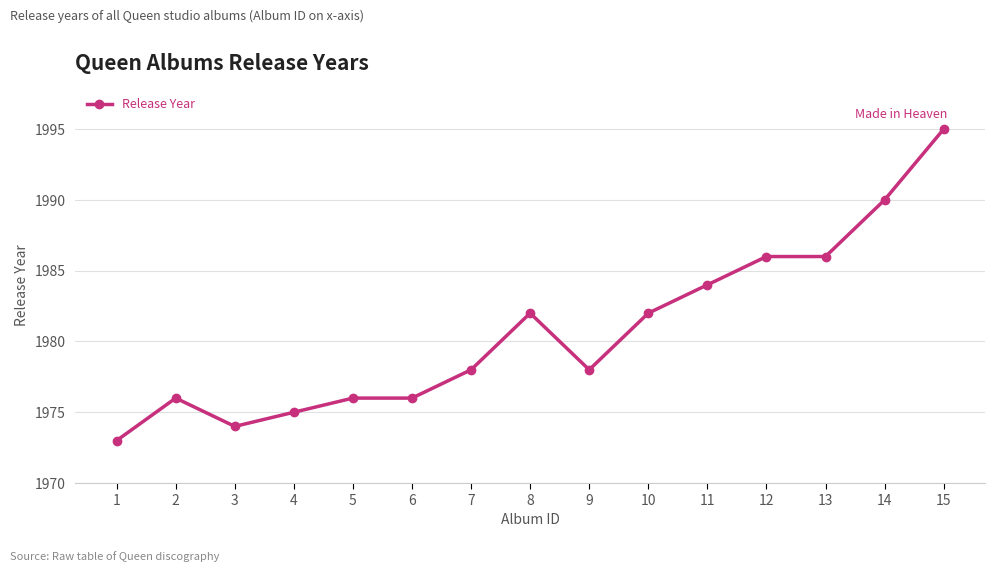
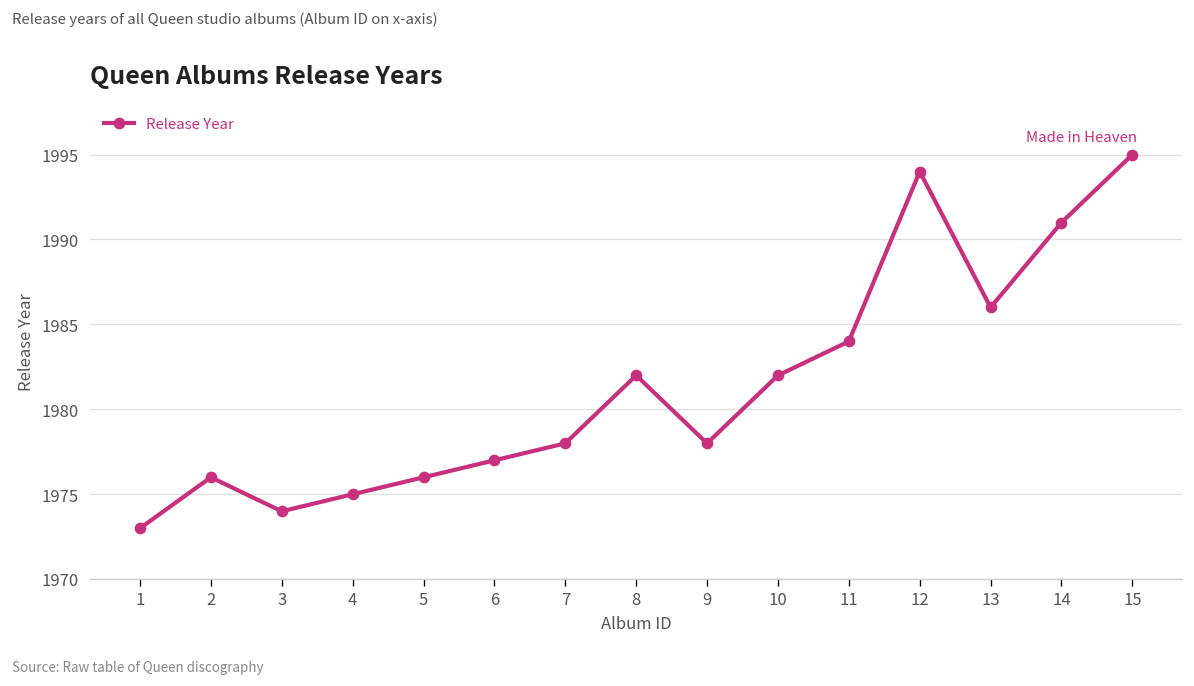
6: 1976 -> 1977
12: 1986 -> 1994
14: 1990 -> 1991
